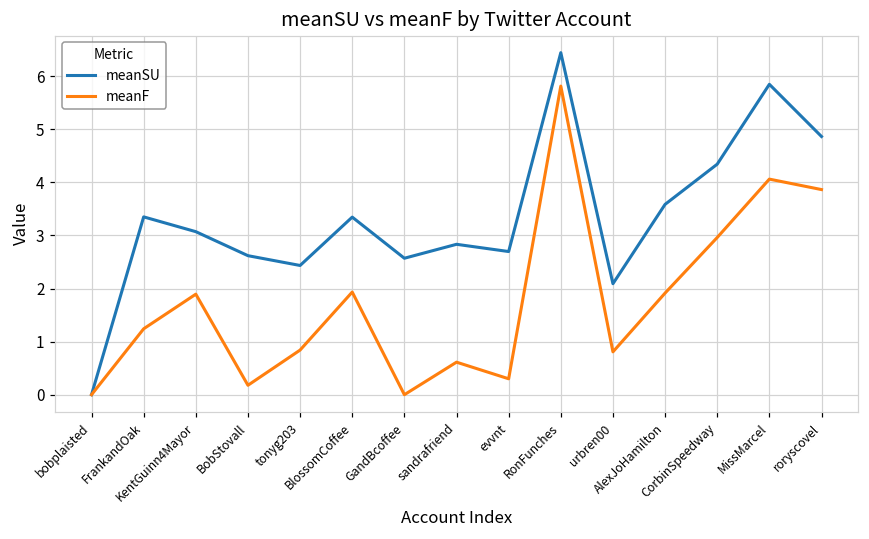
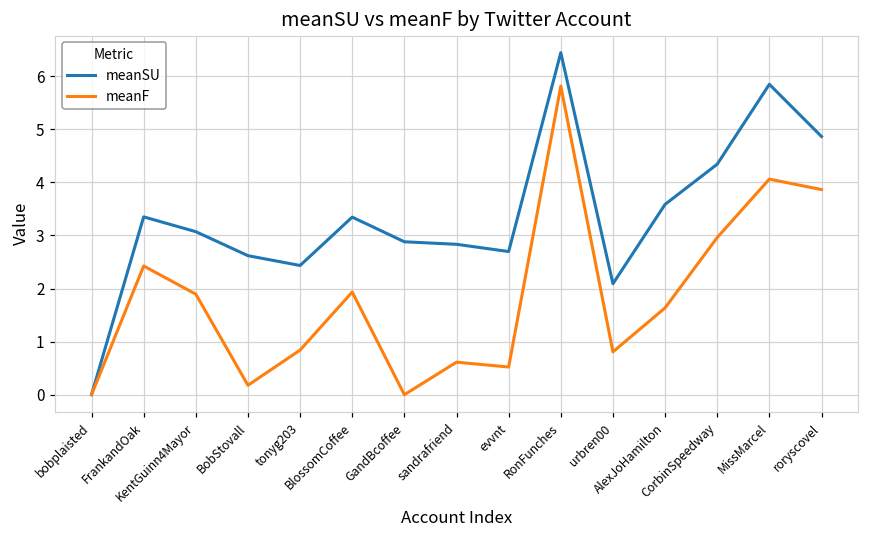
meanF, FrankandOak: 1.2 -> 2.4
meanSU, GandBcoffee: 2.6 -> 2.9
meanF, evvnt: 0.3 -> 0.5
meanF, AlexJoHamilton: 1.9 -> 1.6
